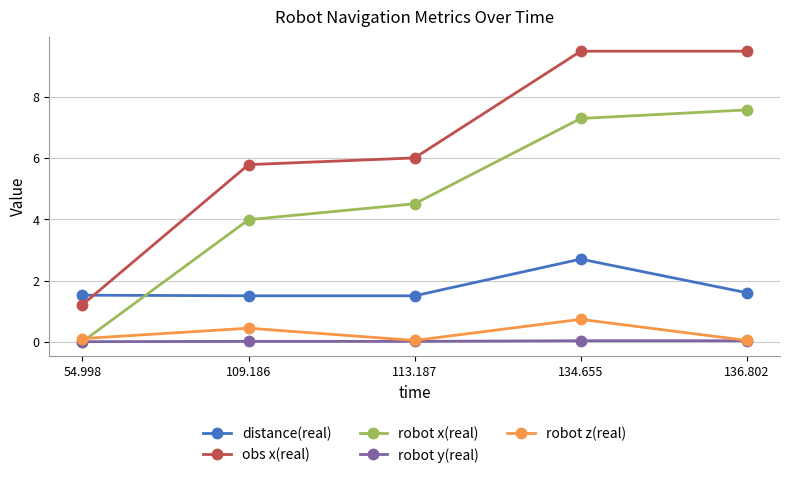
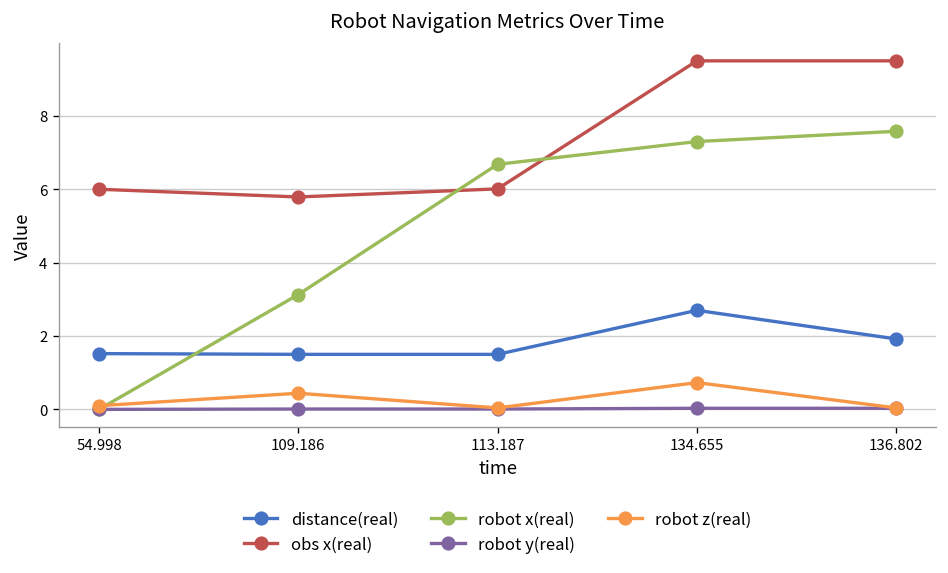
obs x(real), 54.998: 1.2 -> 6.0
robot x(real), 109.186: 4.0 -> 3.1
robot x(real), 113.187: 4.5 -> 6.7
distance(real), 136.802: 1.6 -> 1.9
